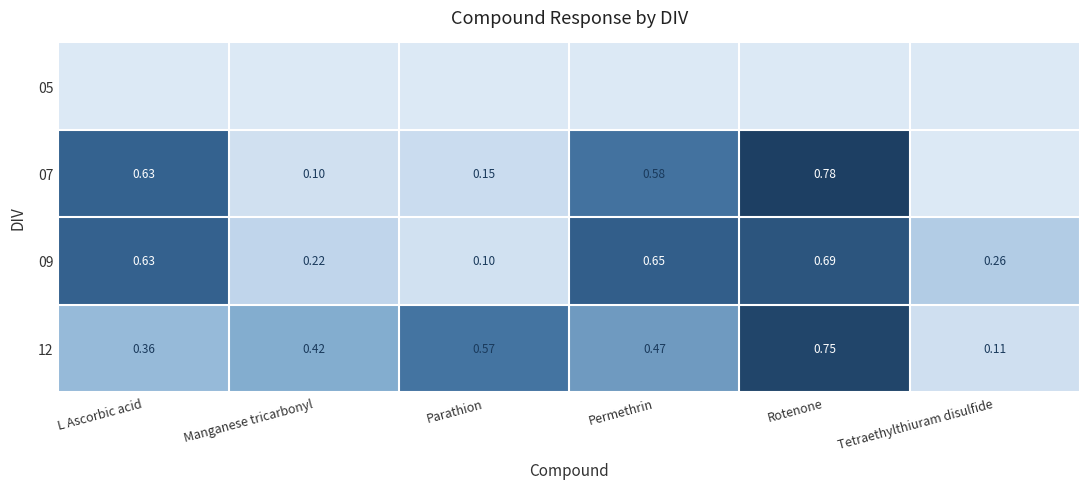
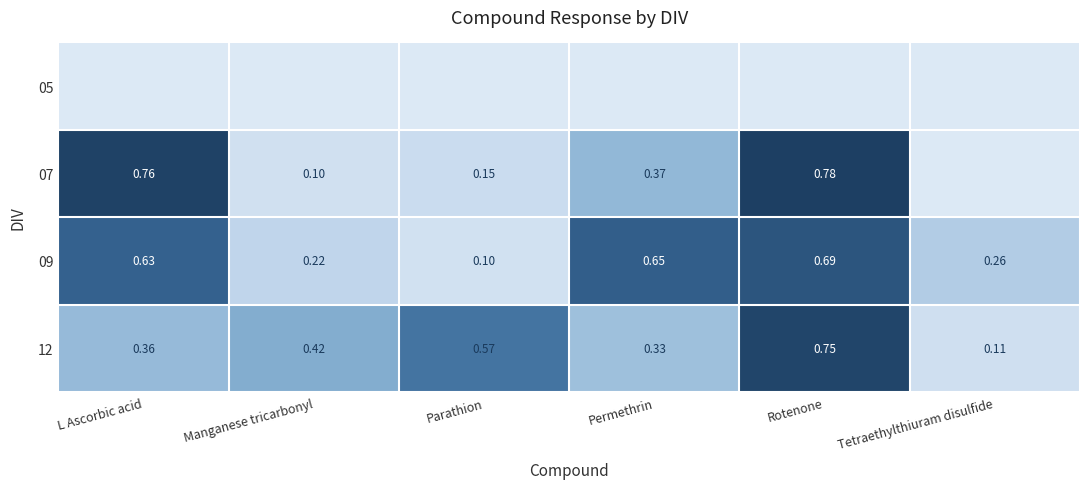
07, L Ascorbic acid: 0.63 -> 0.76
07, Permethrin: 0.58 -> 0.37
12, Permethrin: 0.47 -> 0.33
